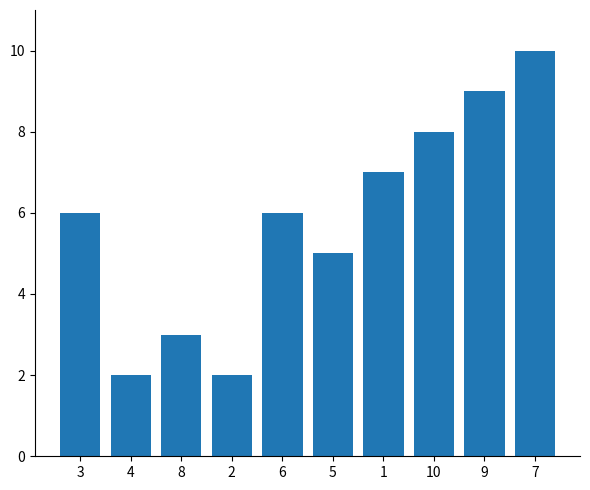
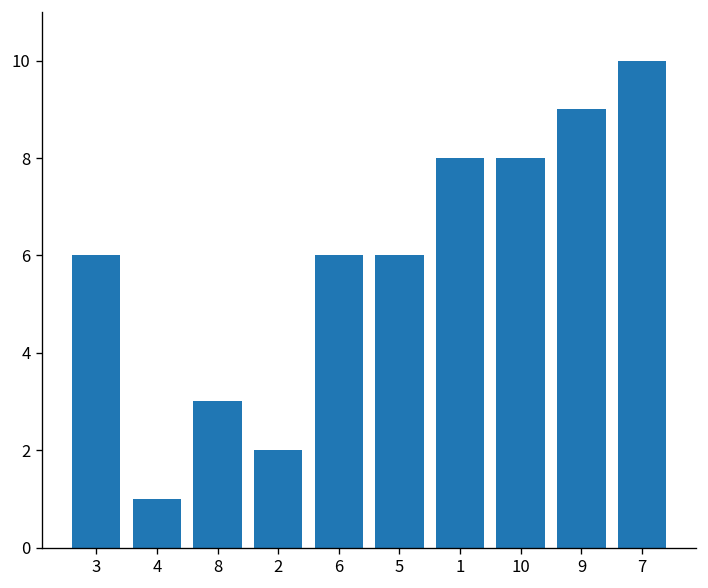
4: 2 -> 1
5: 5 -> 6
1: 7 -> 8
